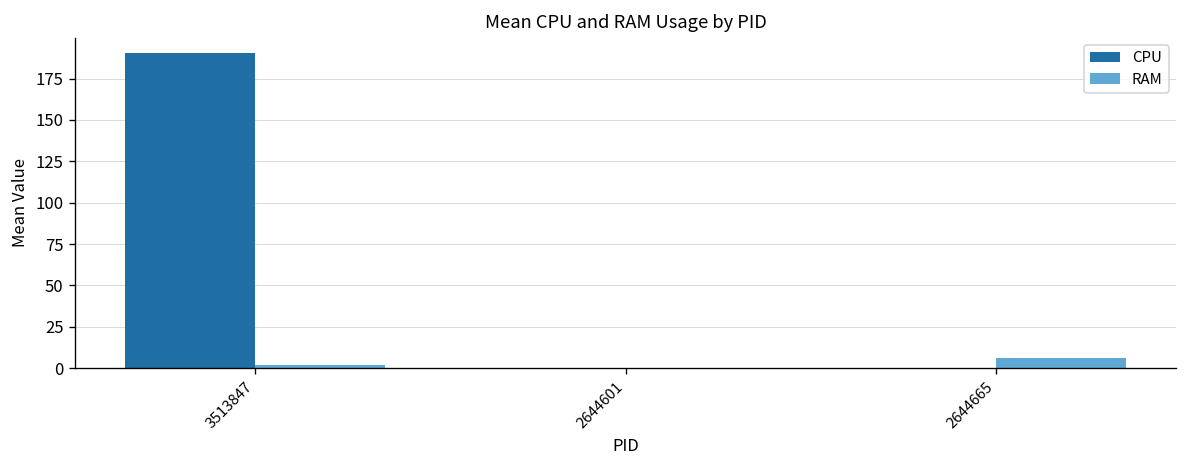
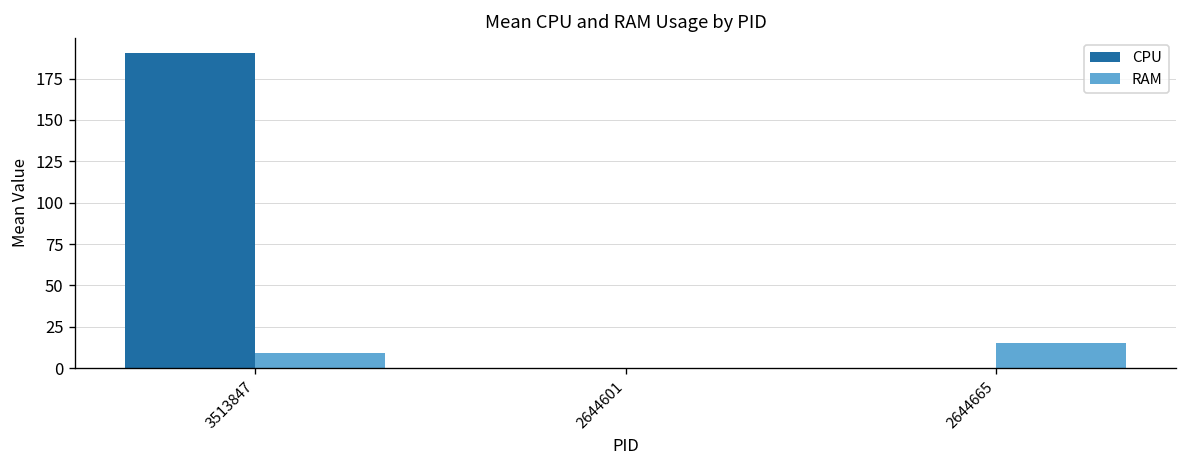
RAM, 3513847: 2 -> 9
RAM, 2644665: 6 -> 15
